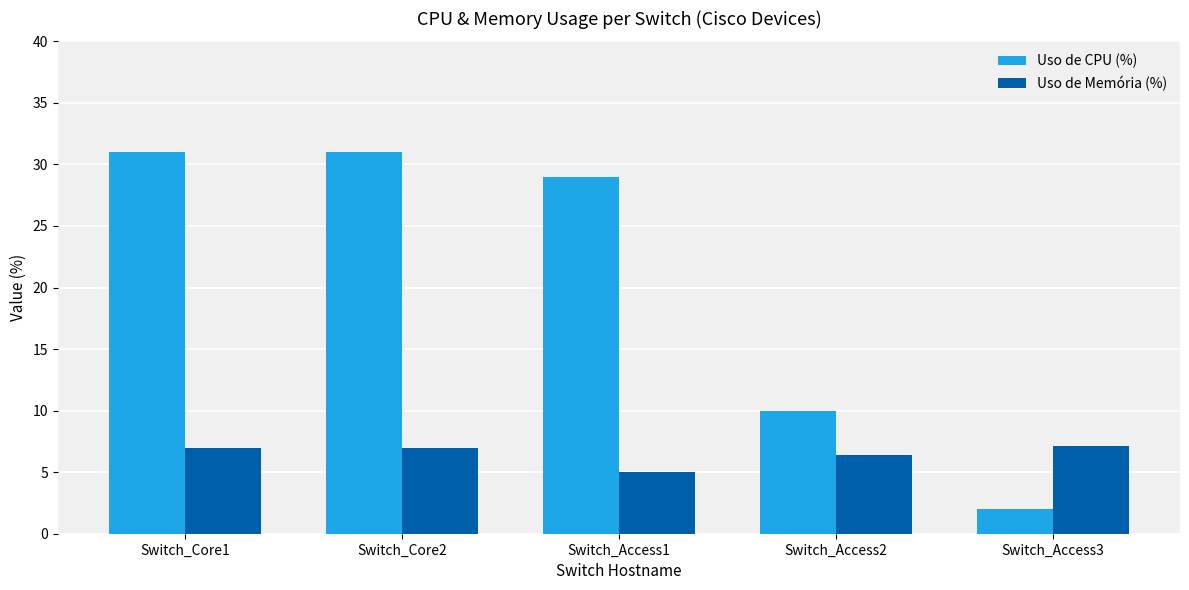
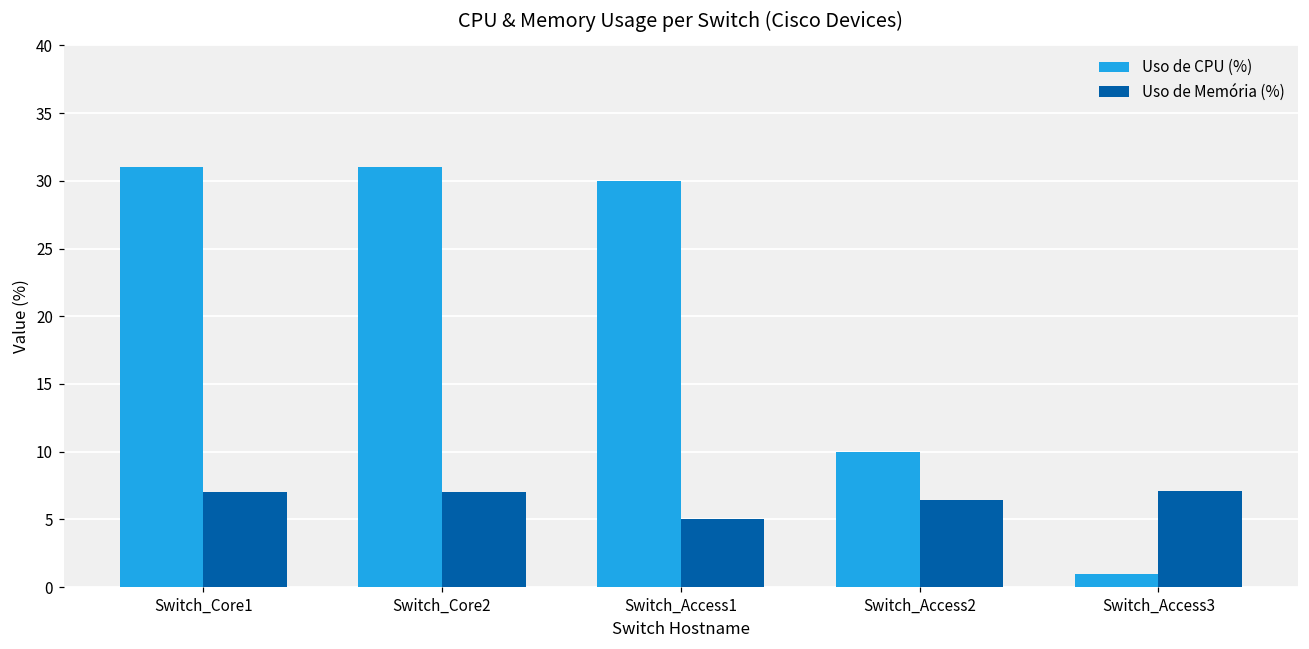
Uso de CPU (%), Switch_Access1: 29 -> 30
Uso de CPU (%), Switch_Access3: 2 -> 1
